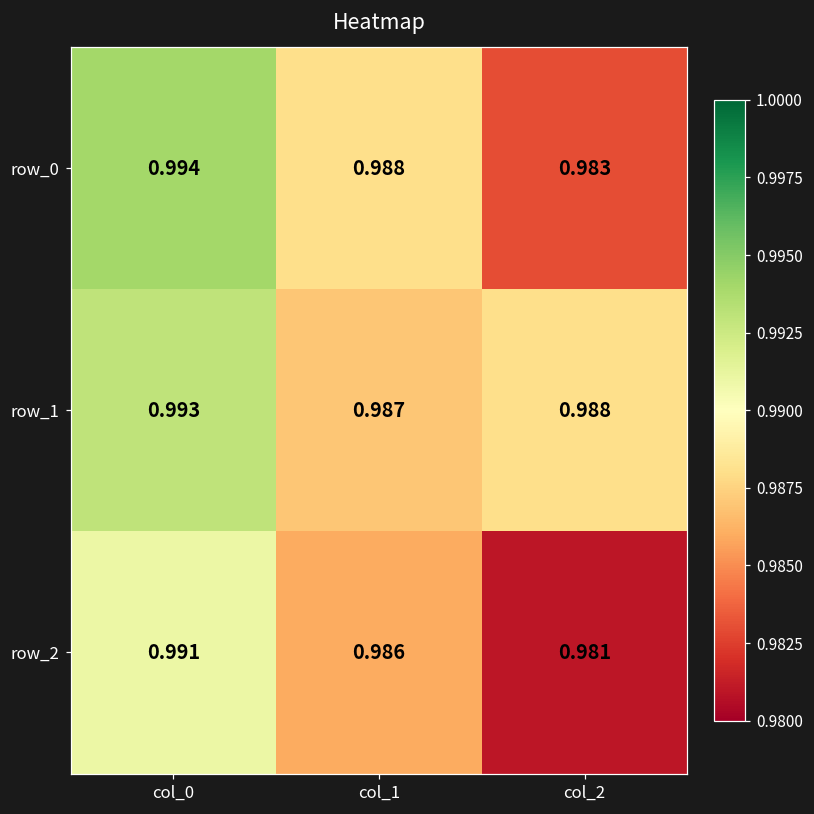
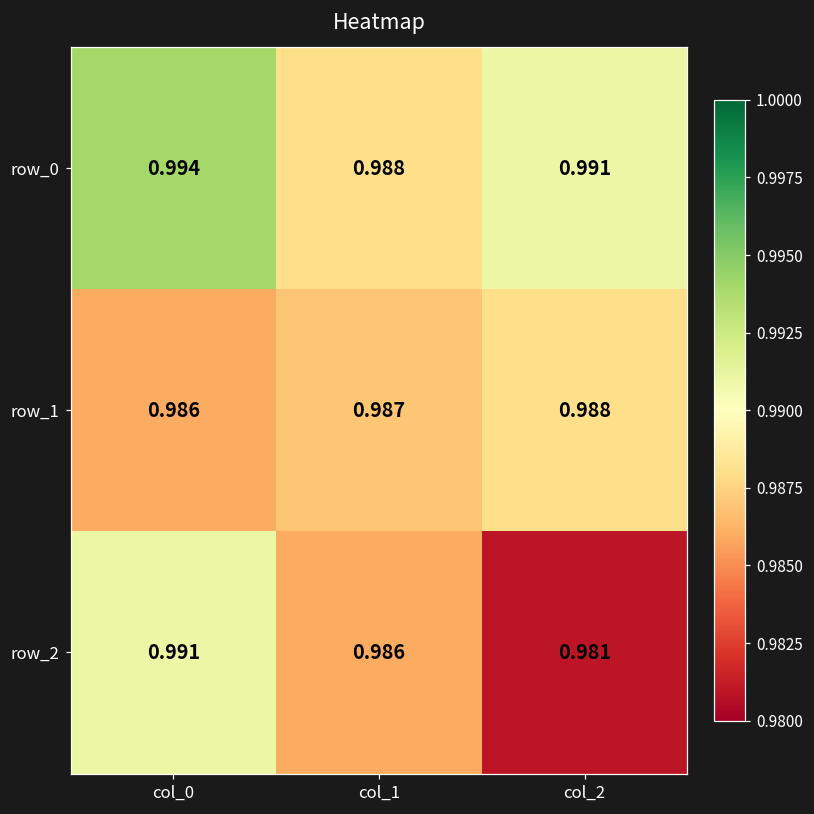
row_0, col_2: 0.983 -> 0.991
row_1, col_0: 0.993 -> 0.986
